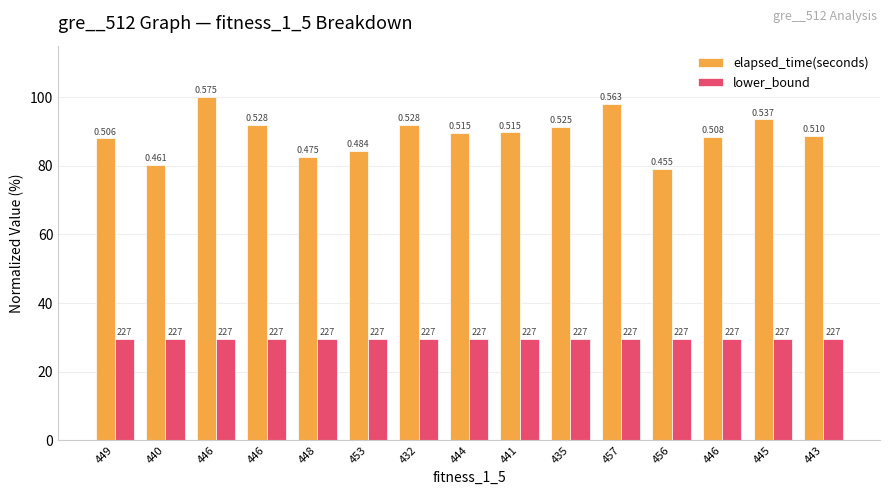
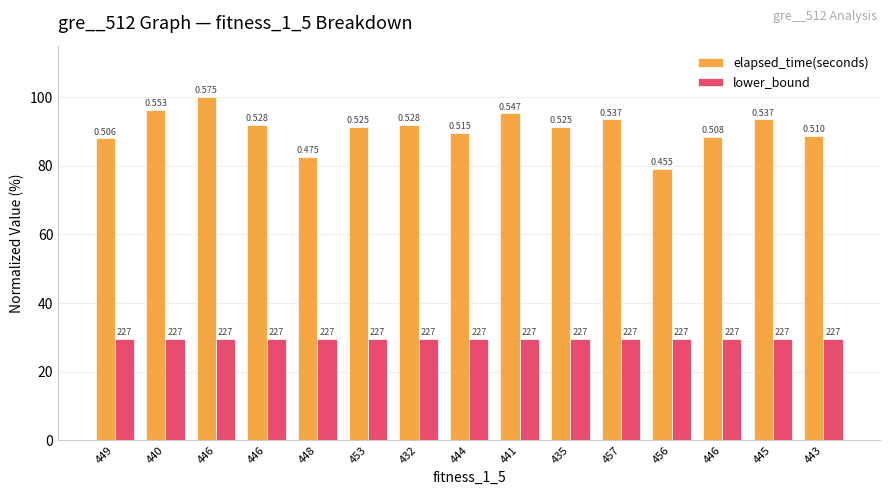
elapsed_time(seconds), 440: 0.461 -> 0.553
elapsed_time(seconds), 453: 0.484 -> 0.525
elapsed_time(seconds), 441: 0.515 -> 0.547
elapsed_time(seconds), 457: 0.563 -> 0.537
